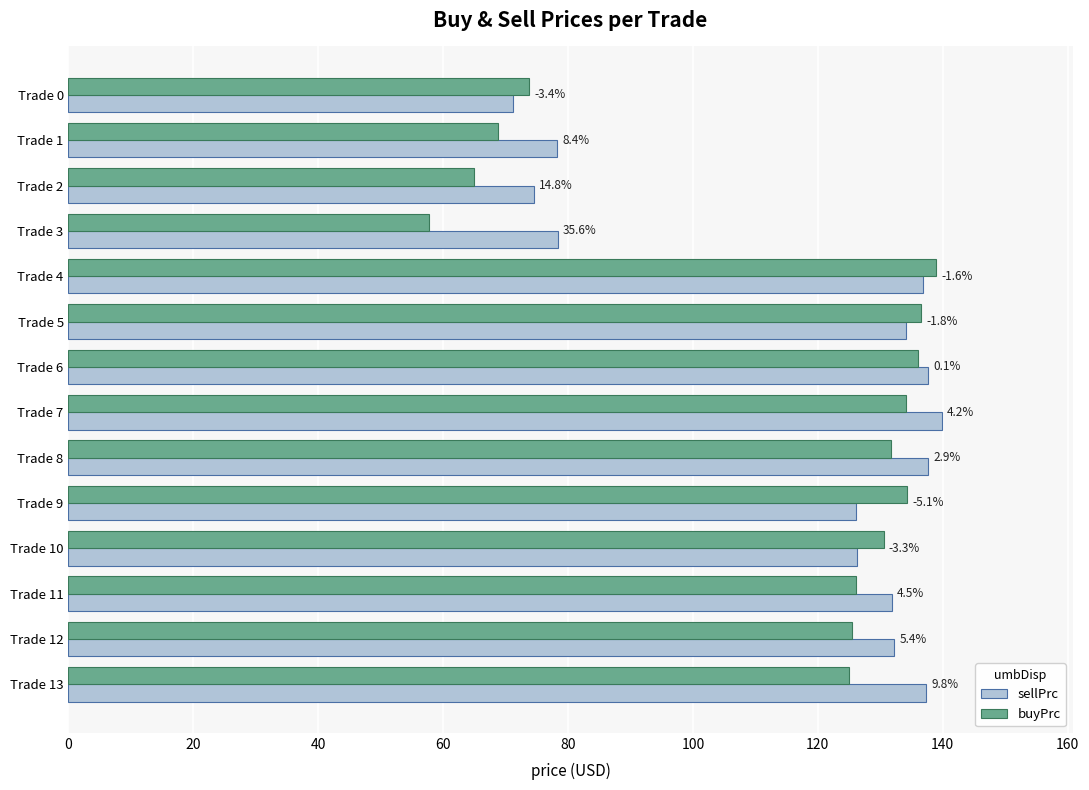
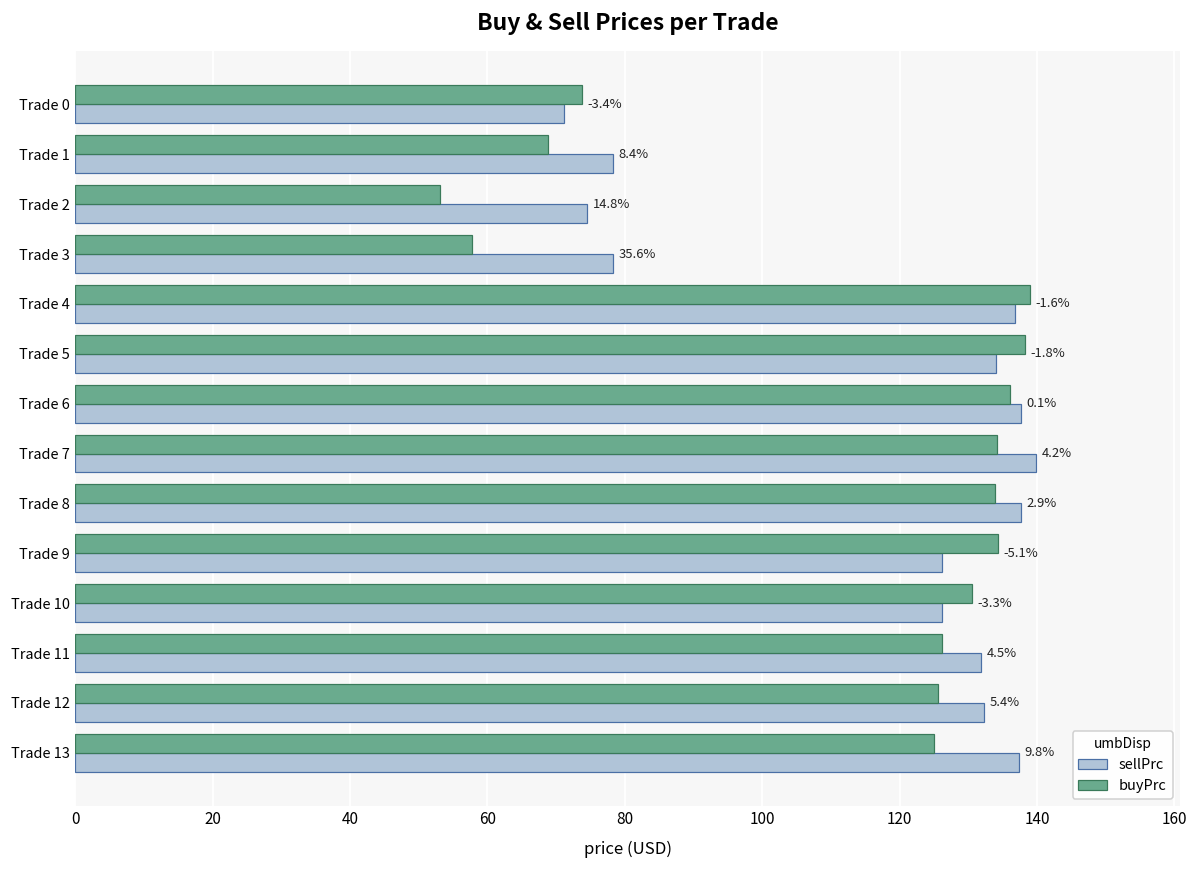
buyPrc, Trade 2: 65 -> 53
buyPrc, Trade 5: 137 -> 138
buyPrc, Trade 8: 132 -> 134
